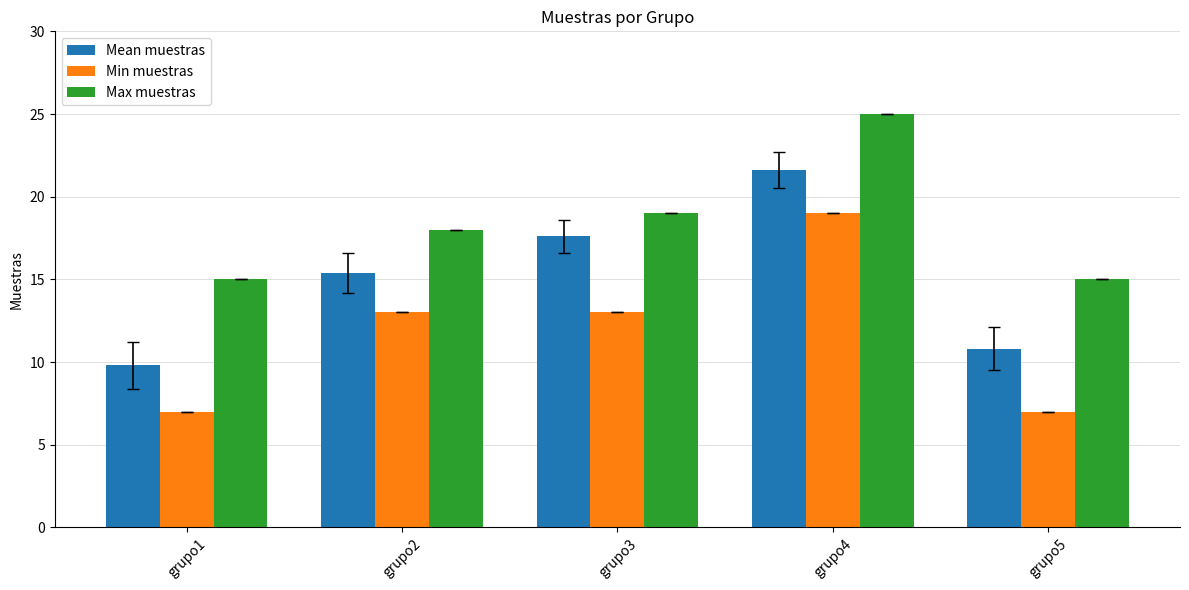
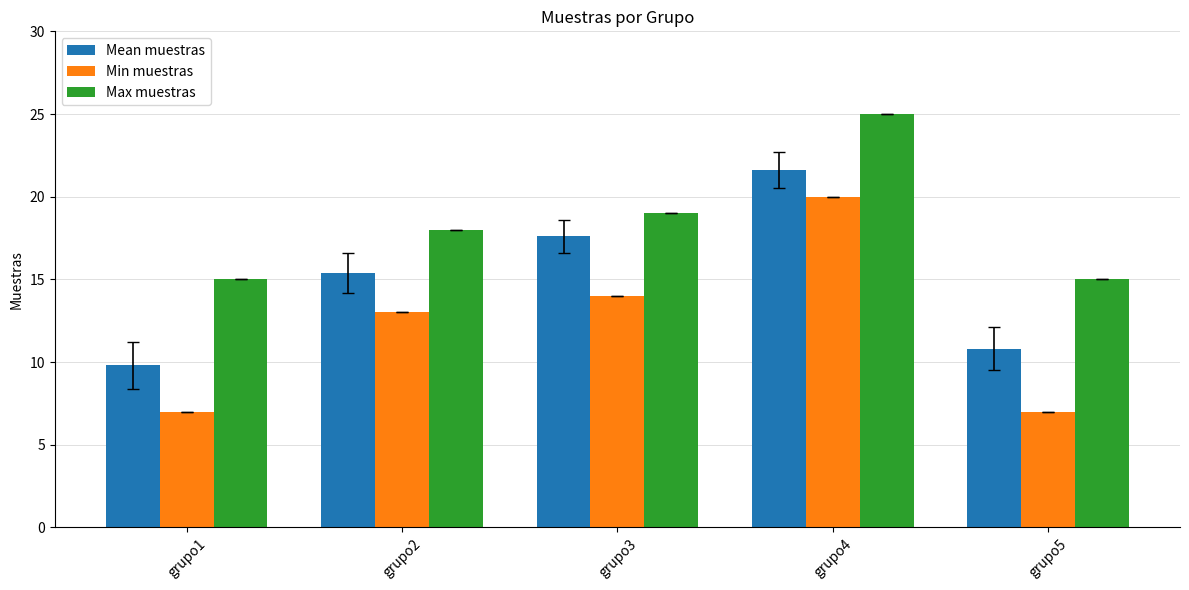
Min muestras, grupo3: 13 -> 14
Min muestras, grupo4: 19 -> 20
